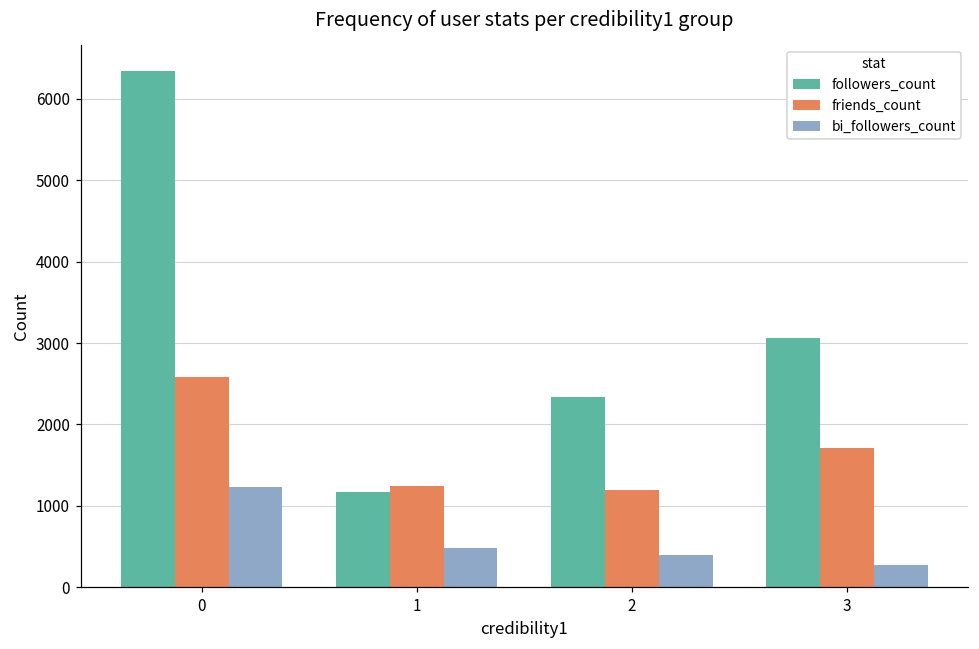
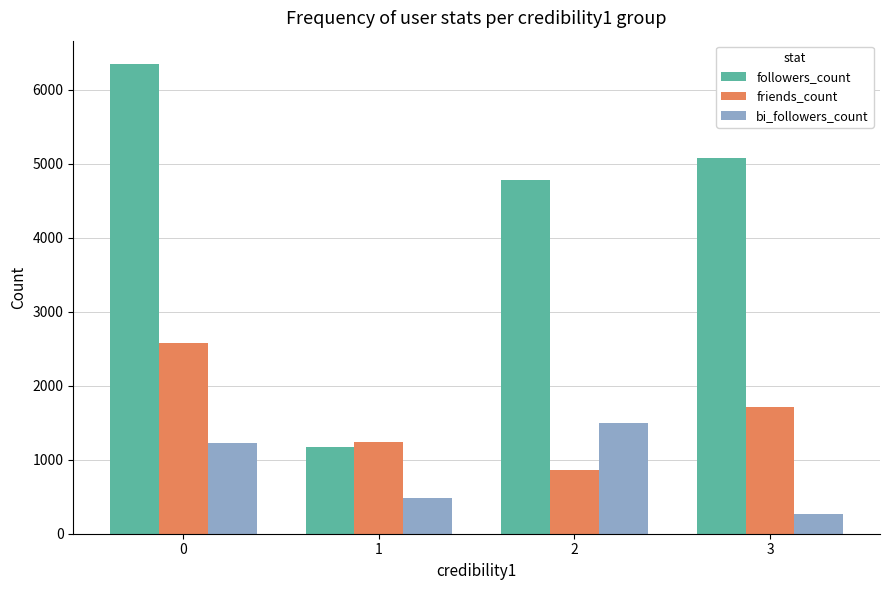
followers_count, 2: 2300 -> 4800
friends_count, 2: 1200 -> 900
bi_followers_count, 2: 400 -> 1500
followers_count, 3: 3100 -> 5100
